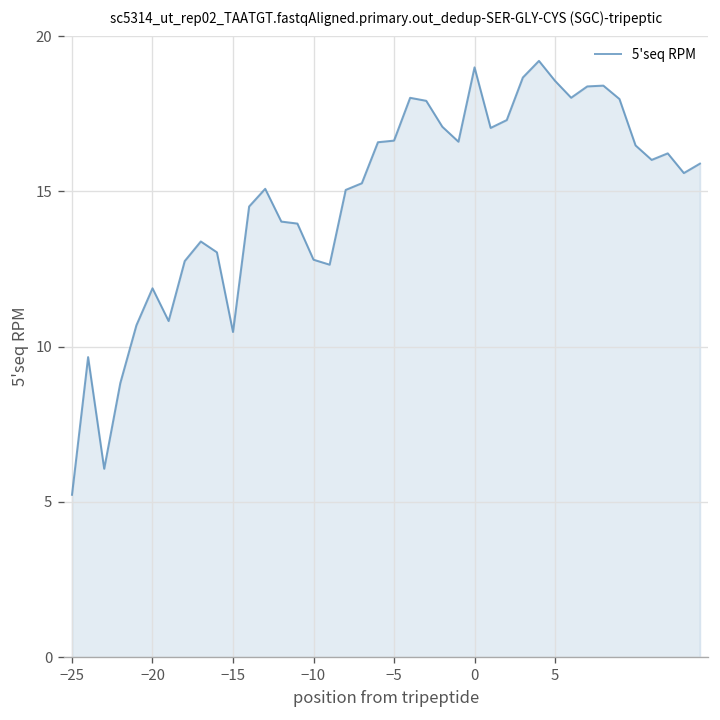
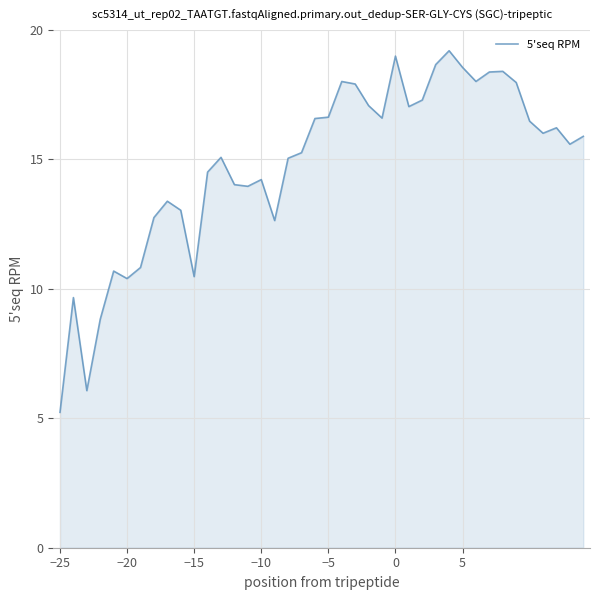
−20: 11.9 -> 10.4
−10: 12.8 -> 14.2
